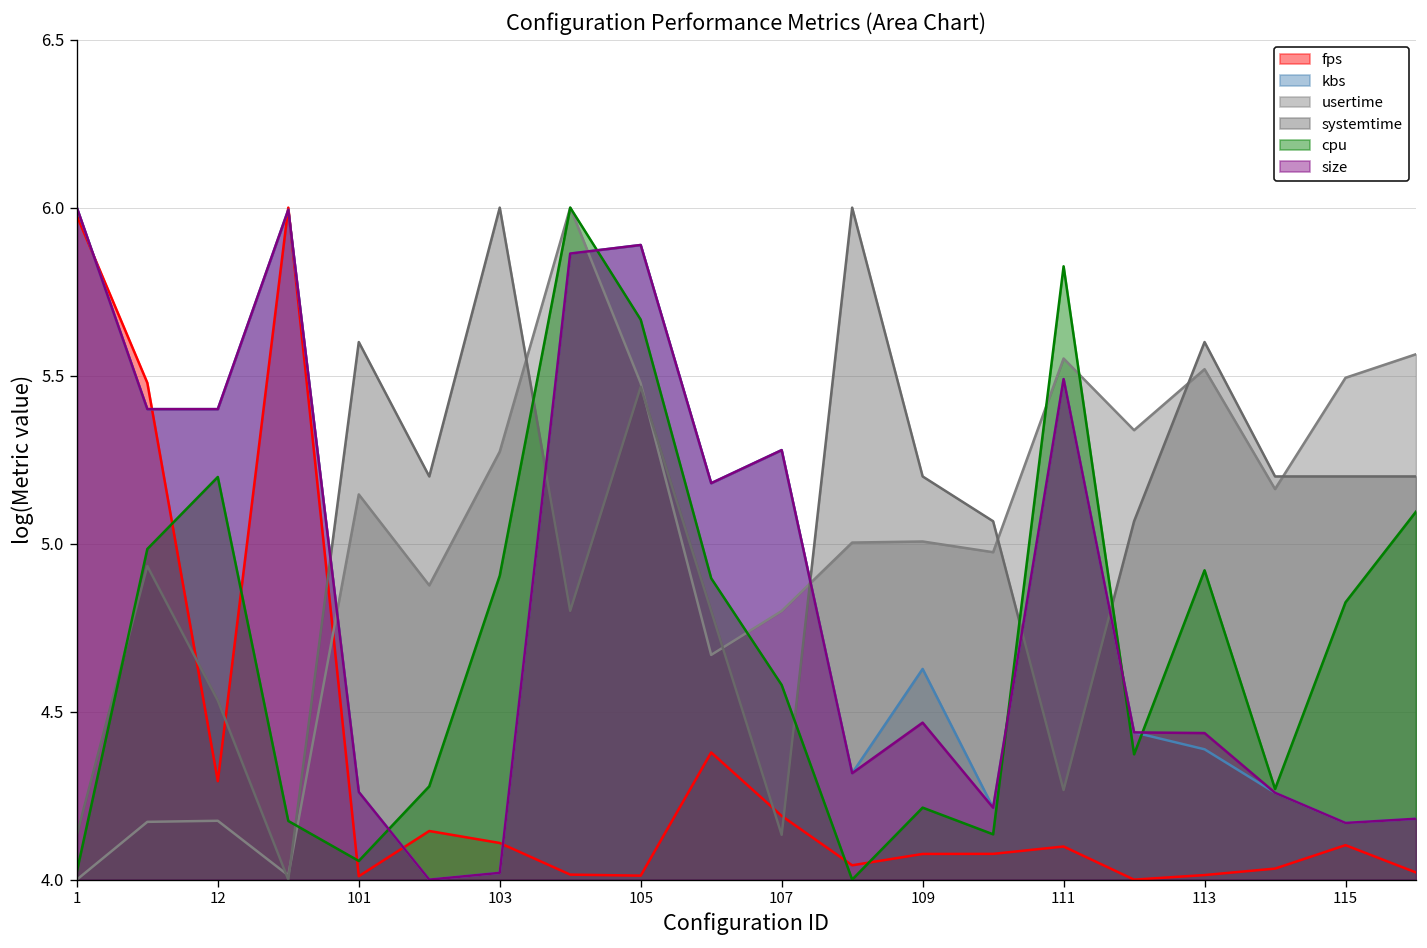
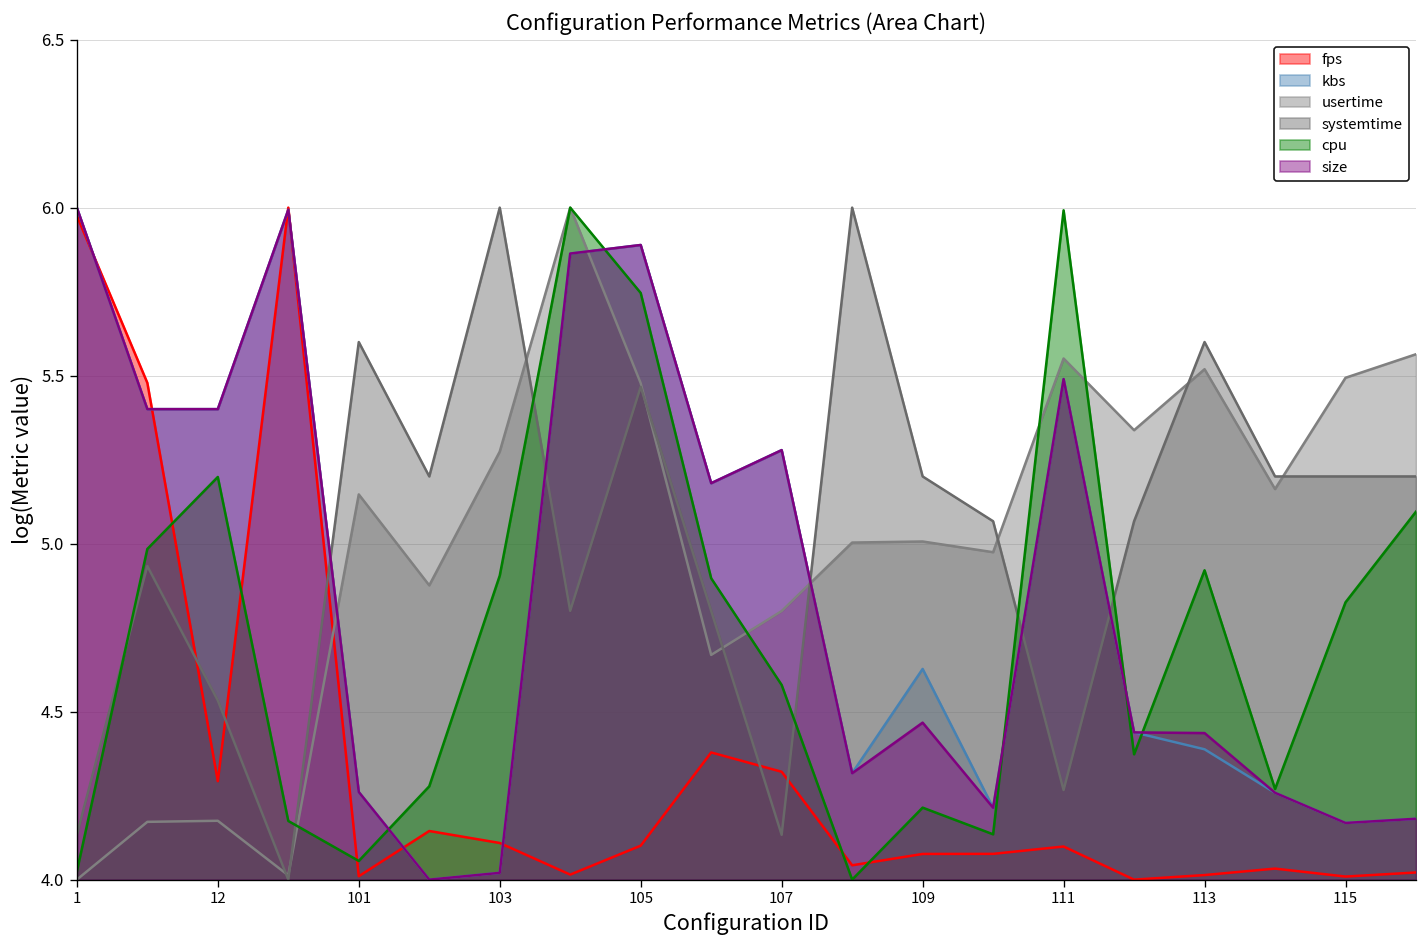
fps, 105: 4.01 -> 4.10
cpu, 105: 5.67 -> 5.75
fps, 107: 4.19 -> 4.32
cpu, 111: 5.83 -> 5.99
fps, 115: 4.10 -> 4.01
